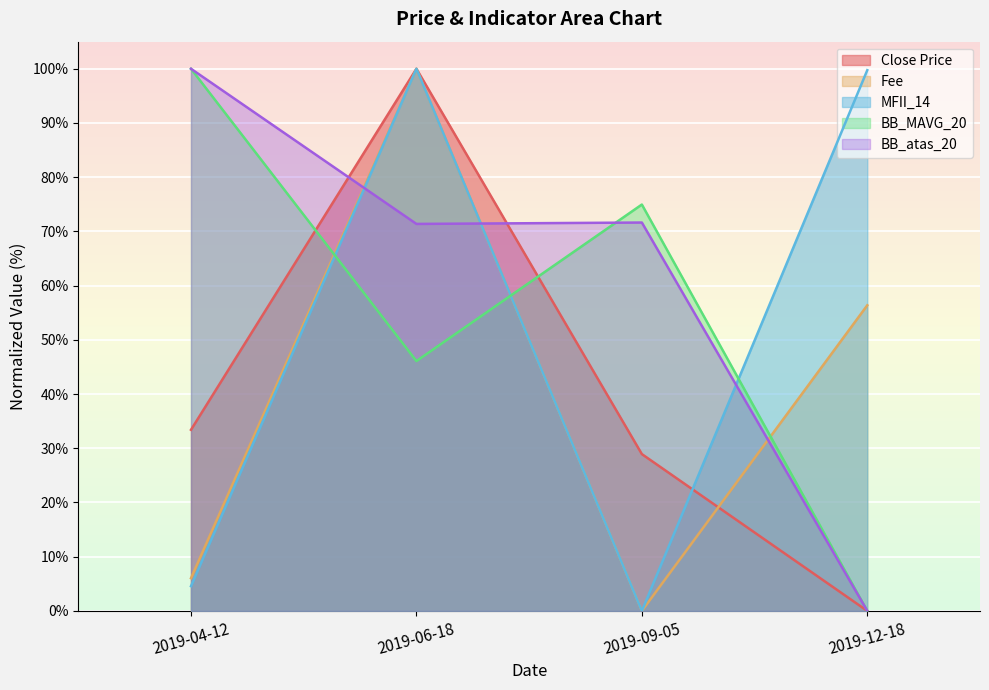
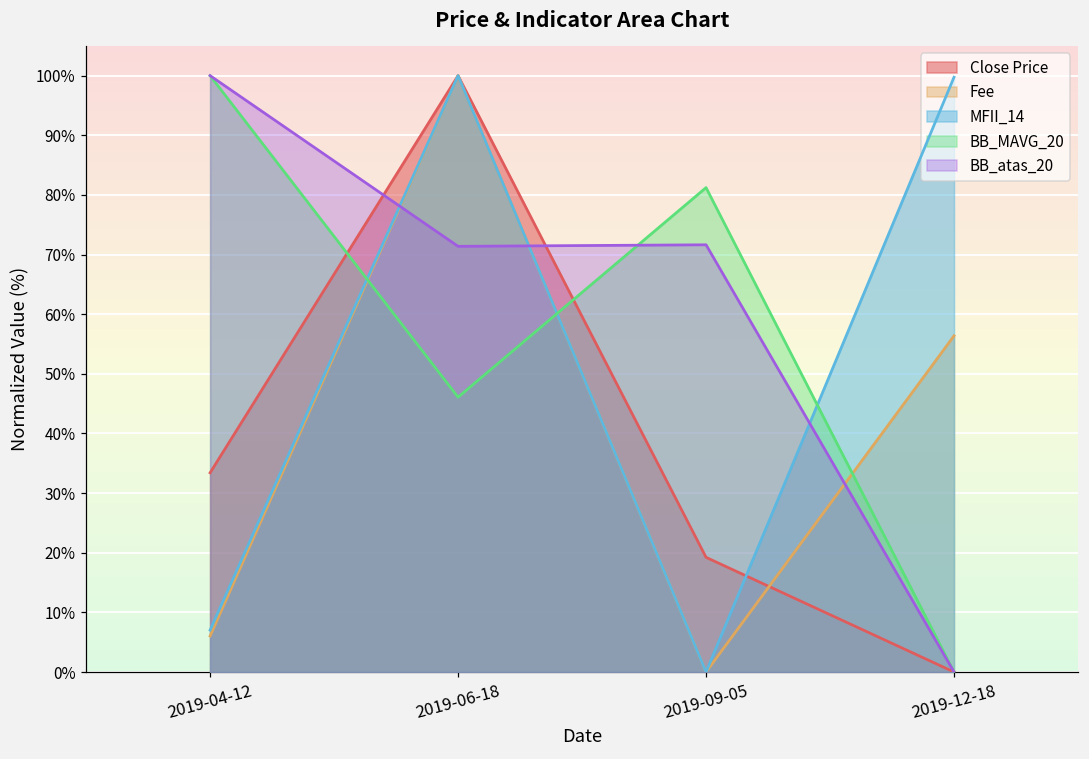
MFII_14, 2019-04-12: 5% -> 7%
Close Price, 2019-09-05: 29% -> 19%
BB_MAVG_20, 2019-09-05: 75% -> 81%
